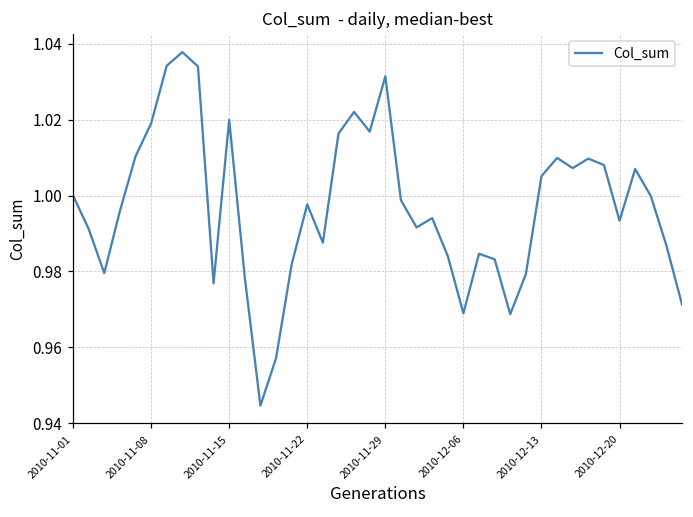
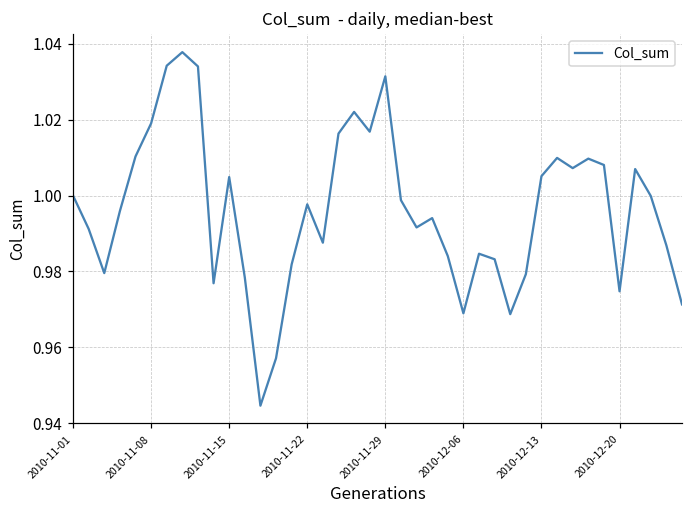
2010-11-15: 1.020 -> 1.005
2010-12-20: 0.993 -> 0.975
